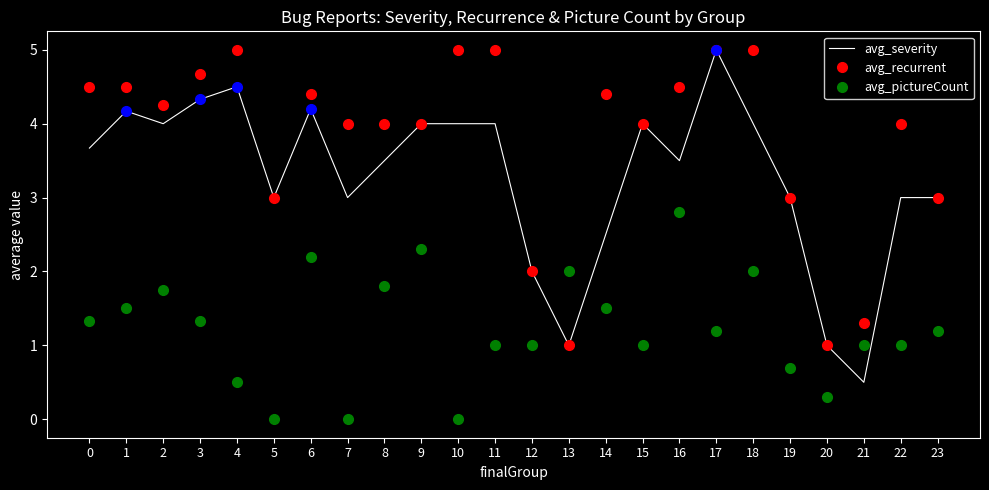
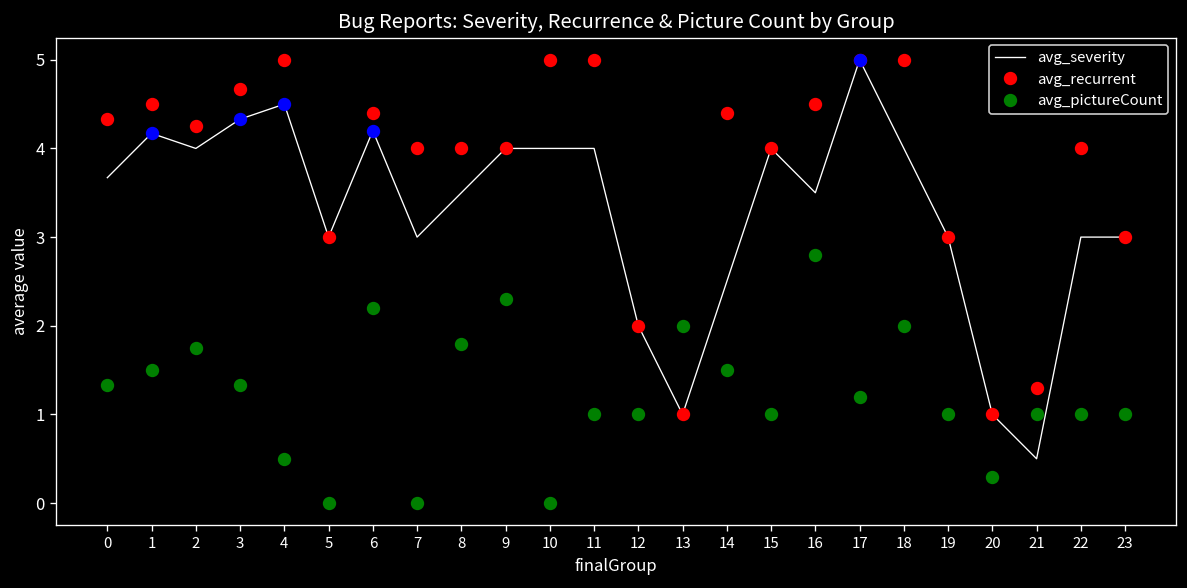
avg_recurrent, 0: 4.5 -> 4.3
avg_pictureCount, 19: 0.7 -> 1.0
avg_pictureCount, 23: 1.2 -> 1.0
